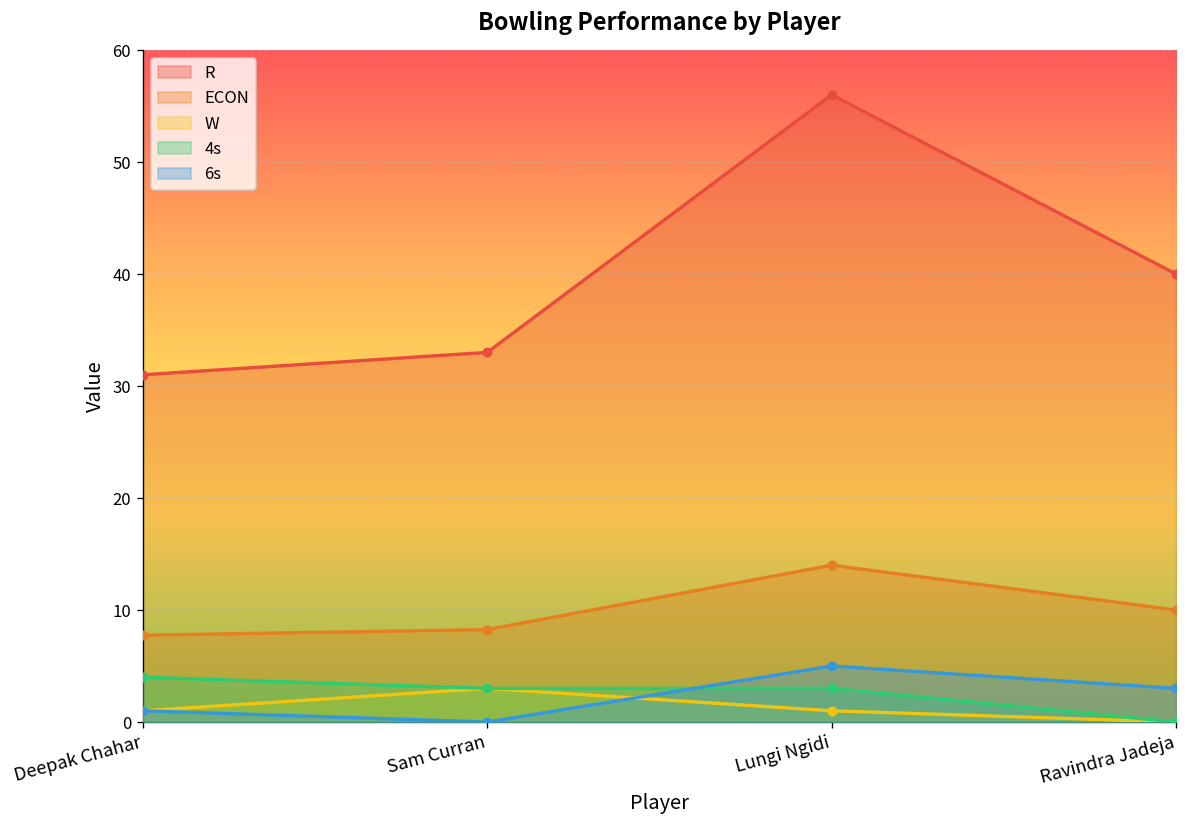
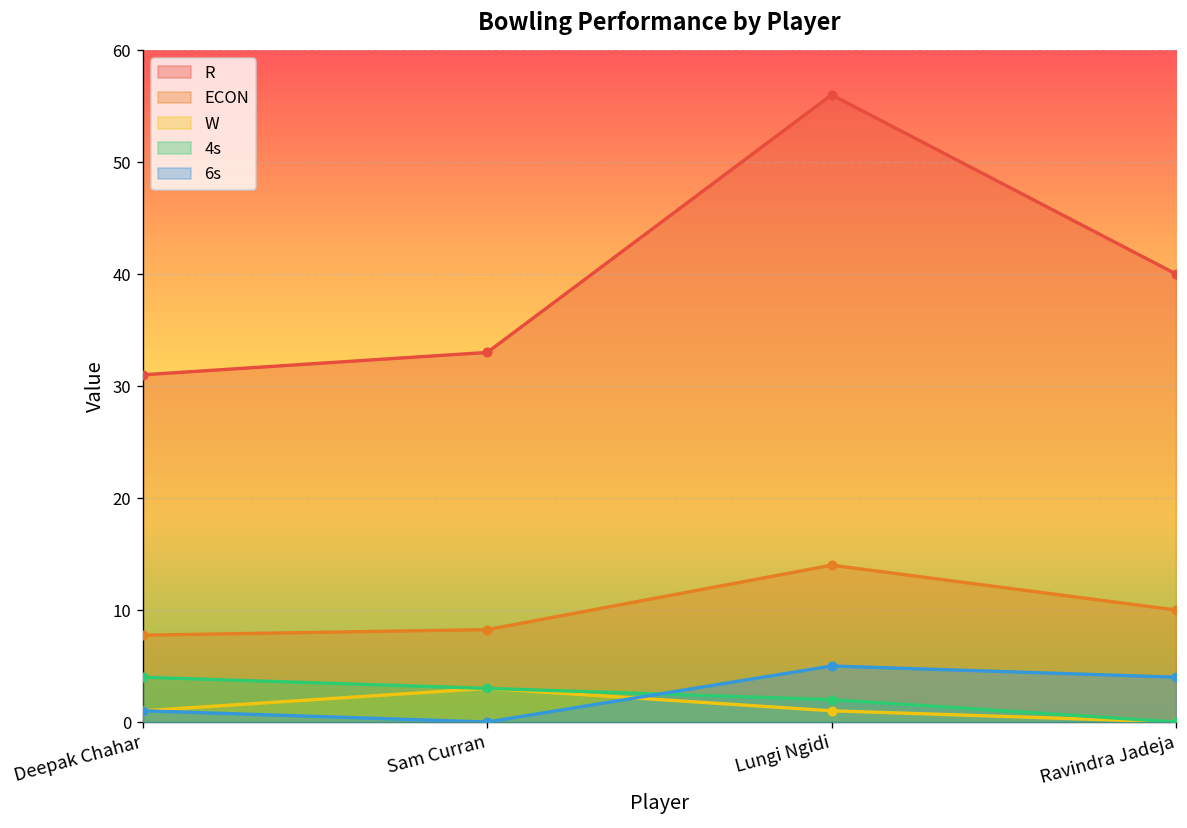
4s, Lungi Ngidi: 3 -> 2
6s, Ravindra Jadeja: 3 -> 4
